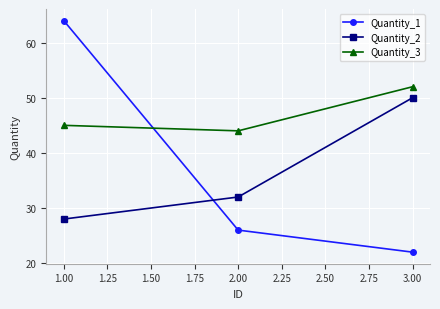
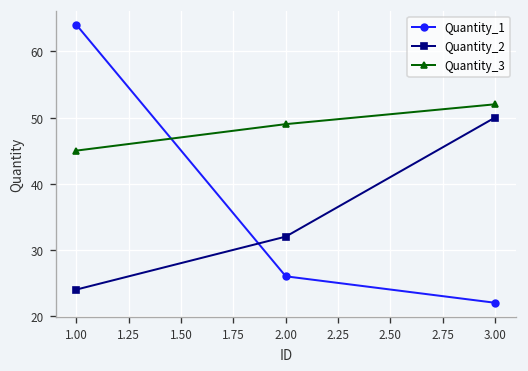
Quantity_2, 1.00: 28 -> 24
Quantity_3, 2.00: 44 -> 49
